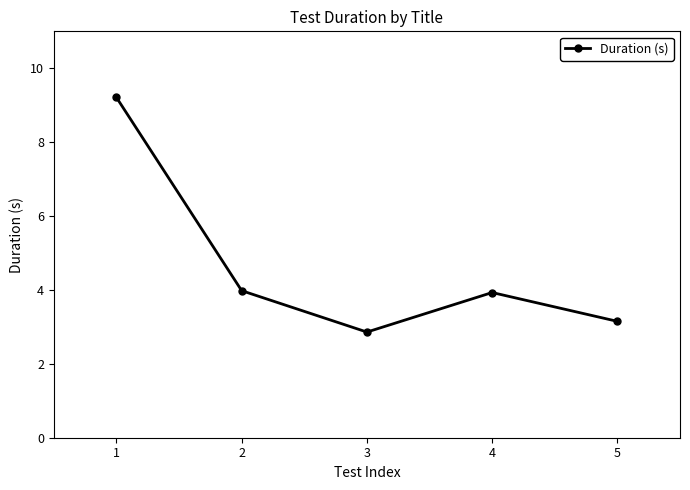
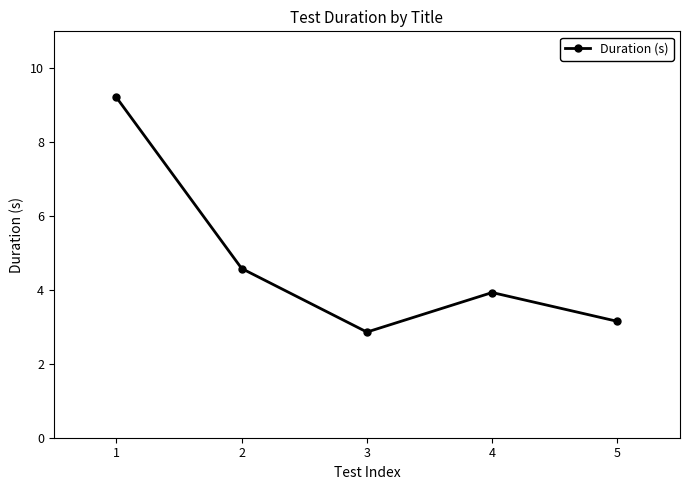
2: 4.0 -> 4.6
